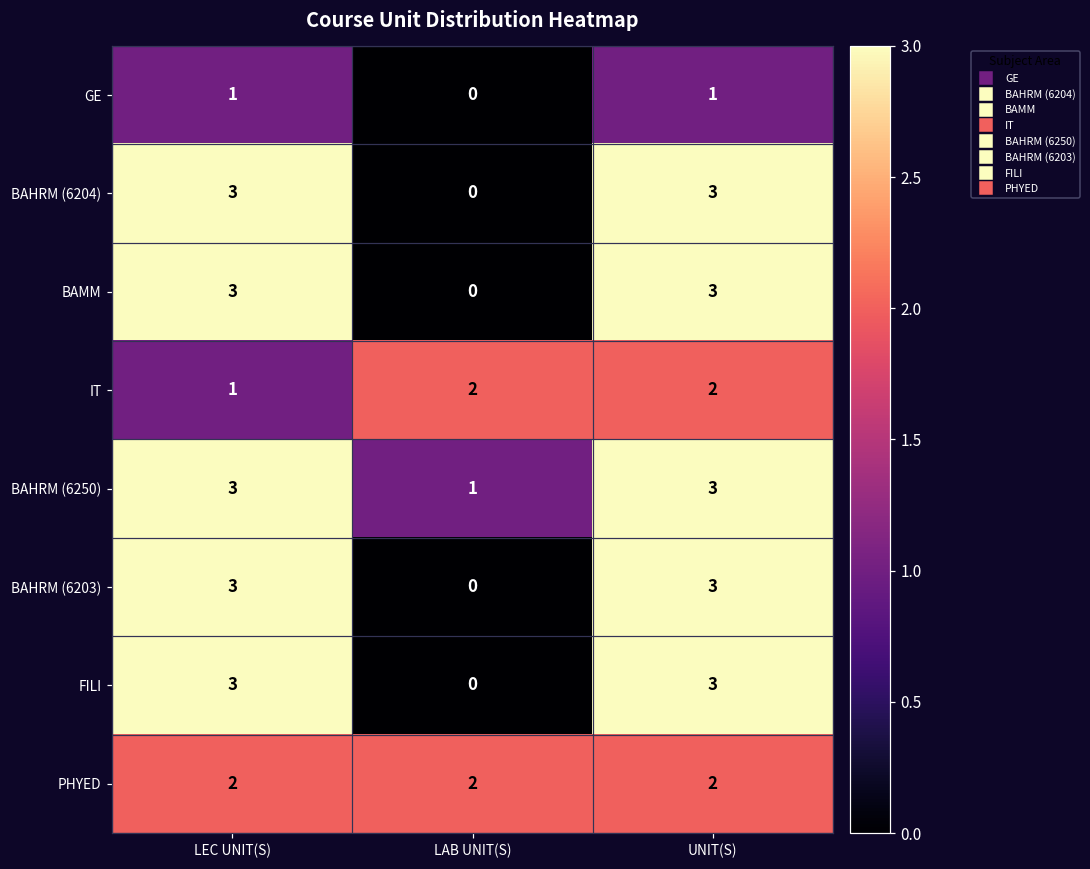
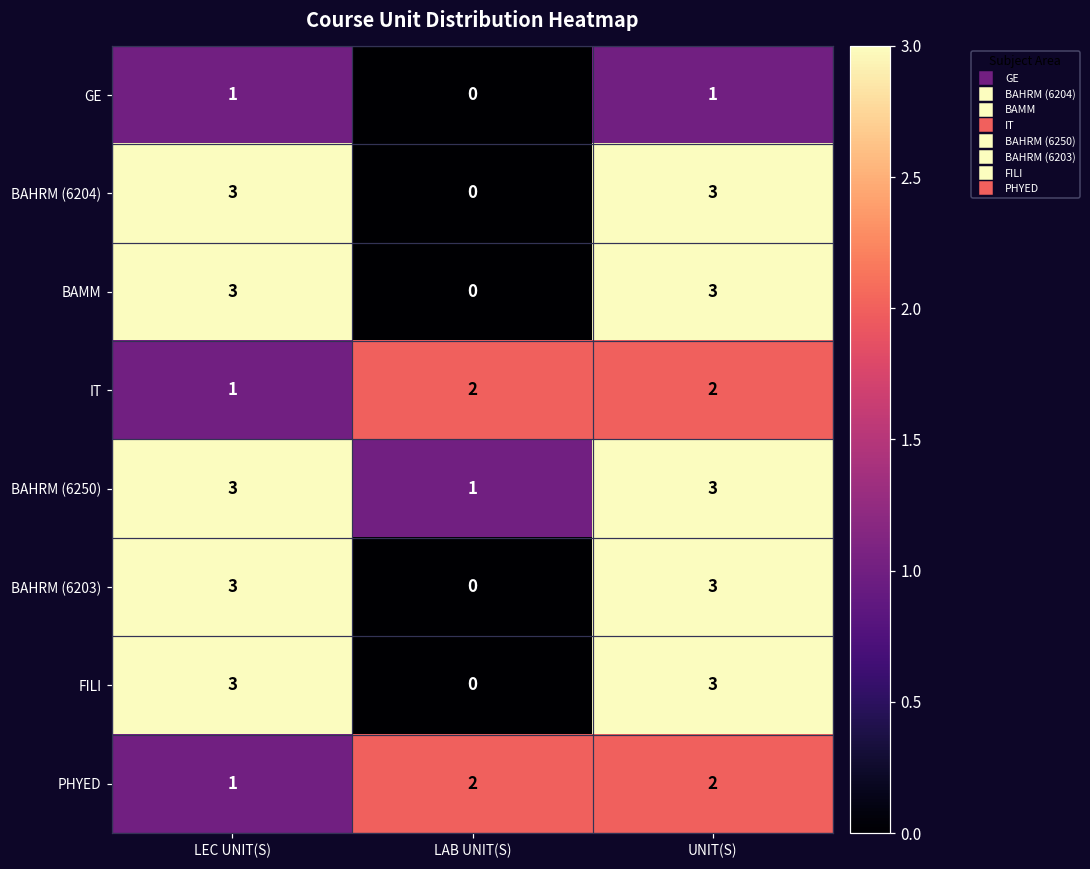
PHYED, LEC UNIT(S): 2 -> 1
